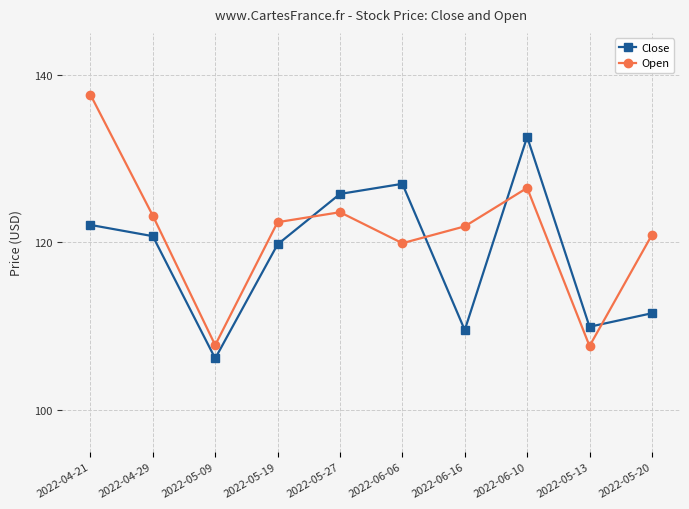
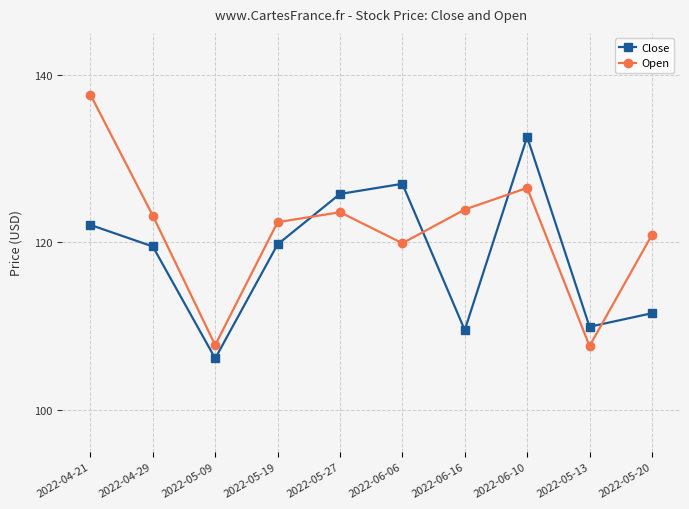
Close, 2022-04-29: 121 -> 120
Open, 2022-06-16: 122 -> 124
